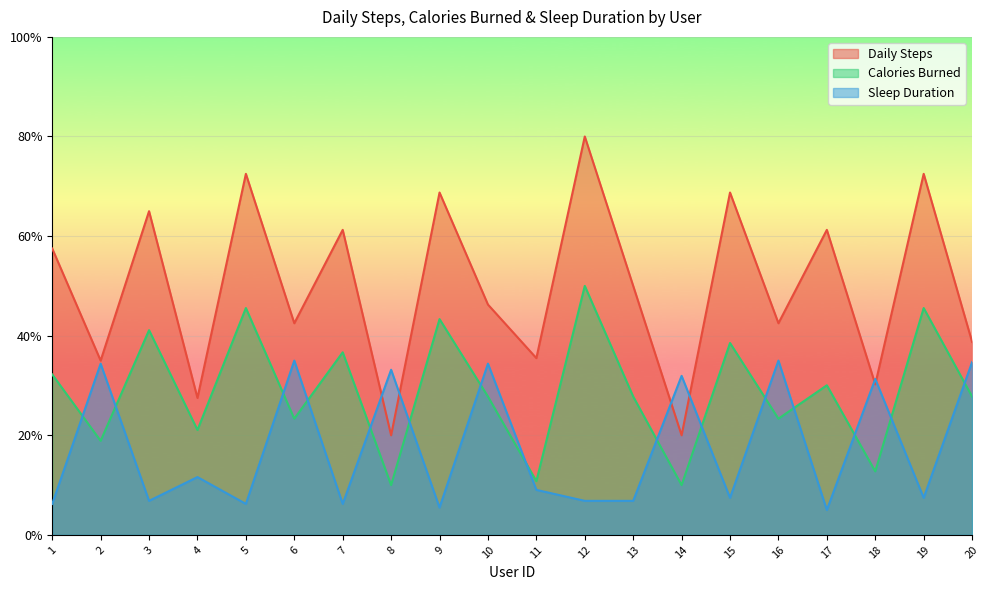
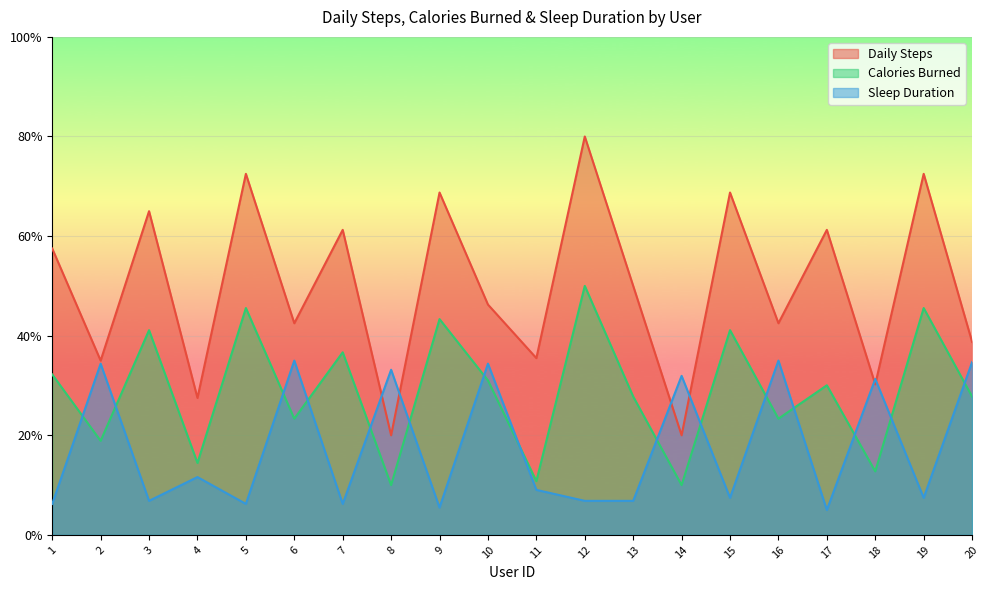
Calories Burned, 4: 21% -> 14%
Calories Burned, 10: 28% -> 31%
Calories Burned, 15: 39% -> 41%
